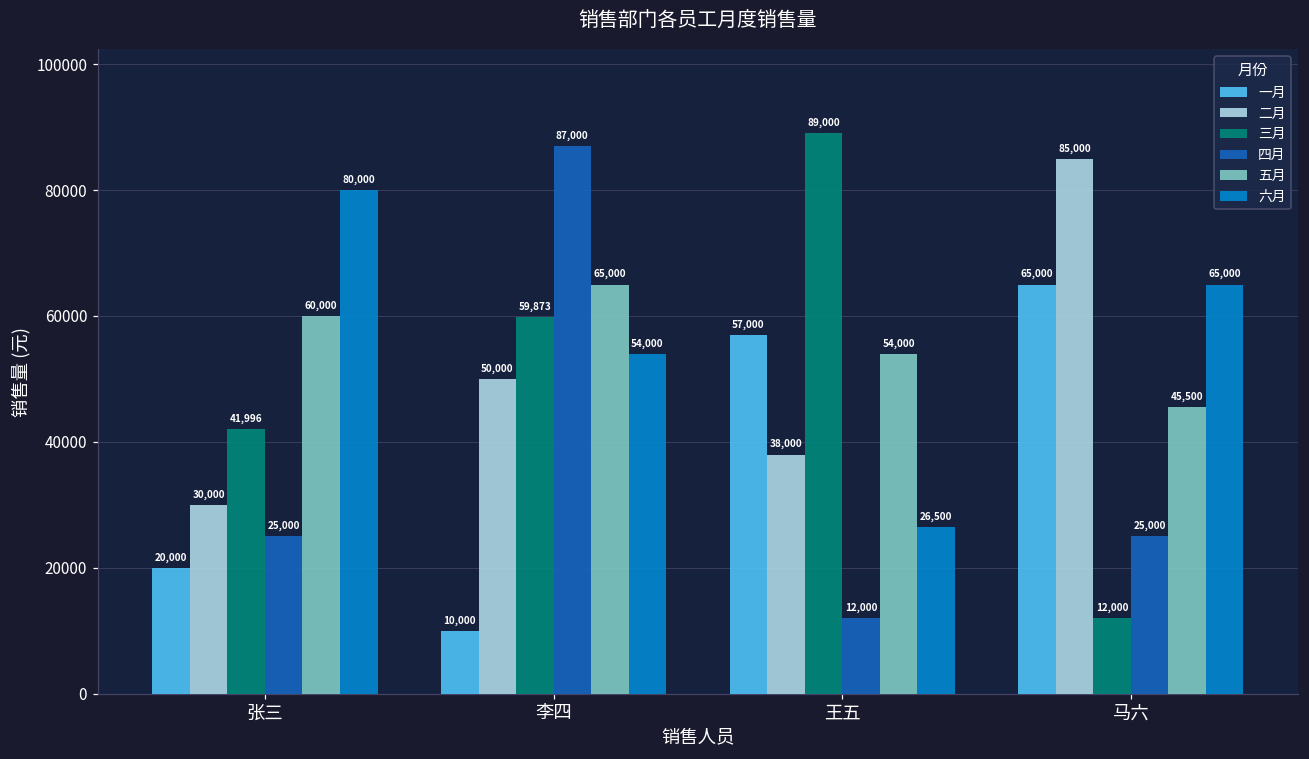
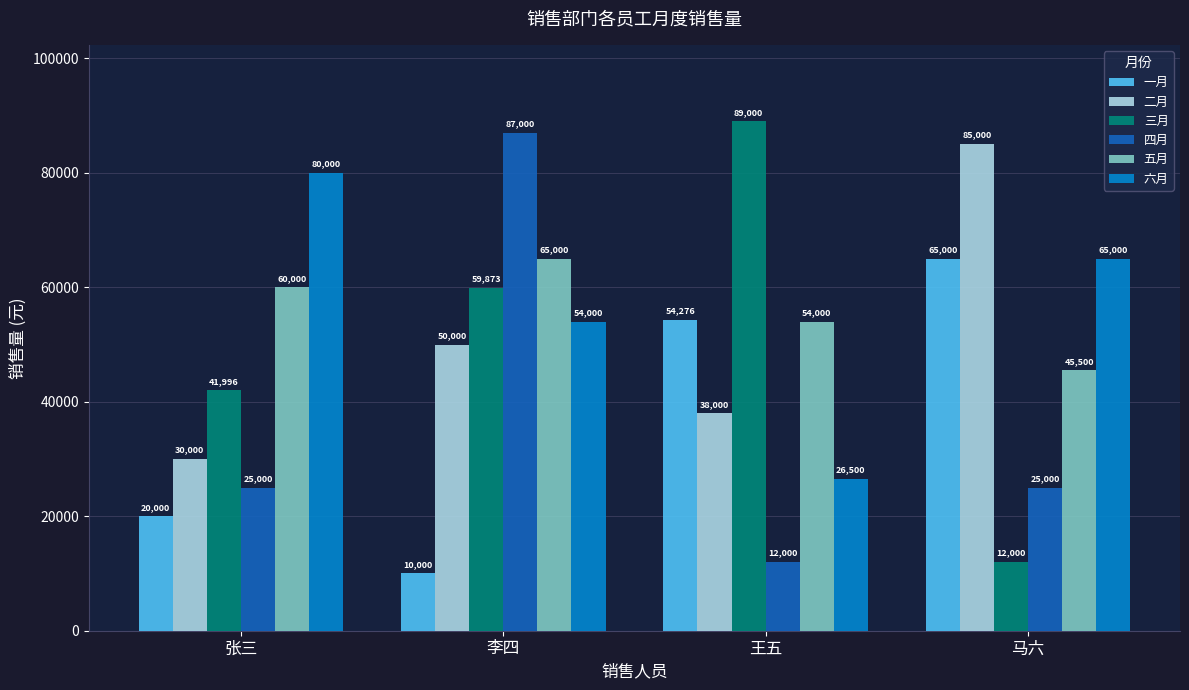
一月, 王五: 57,000 -> 54,276
